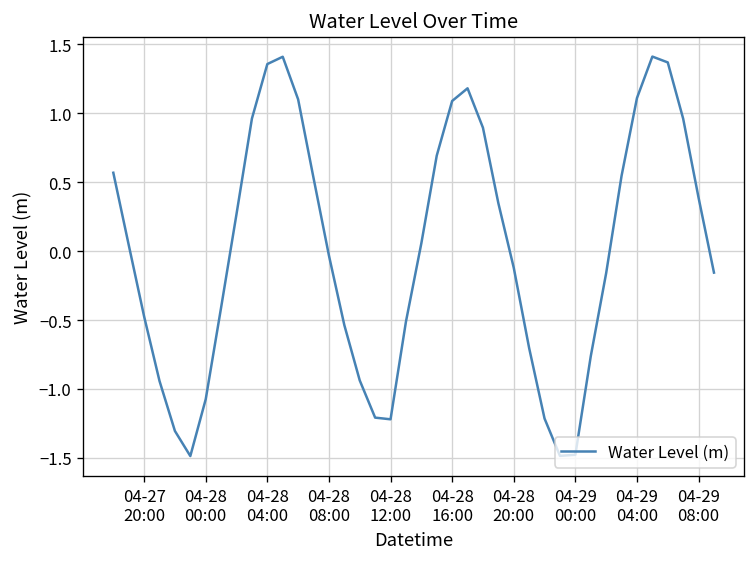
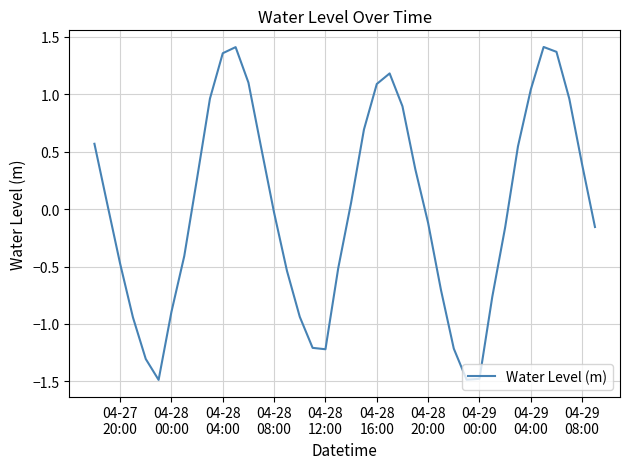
04-28 00:00: -1.07 -> -0.89
04-29 04:00: 1.11 -> 1.04
